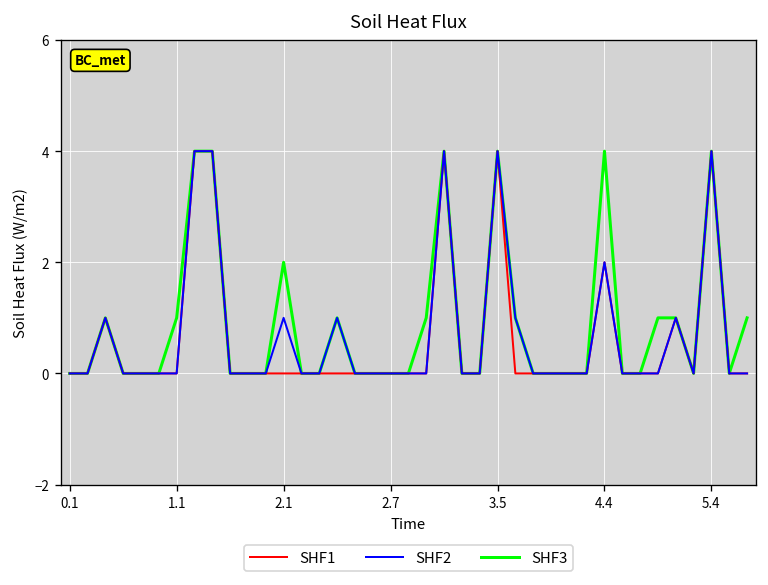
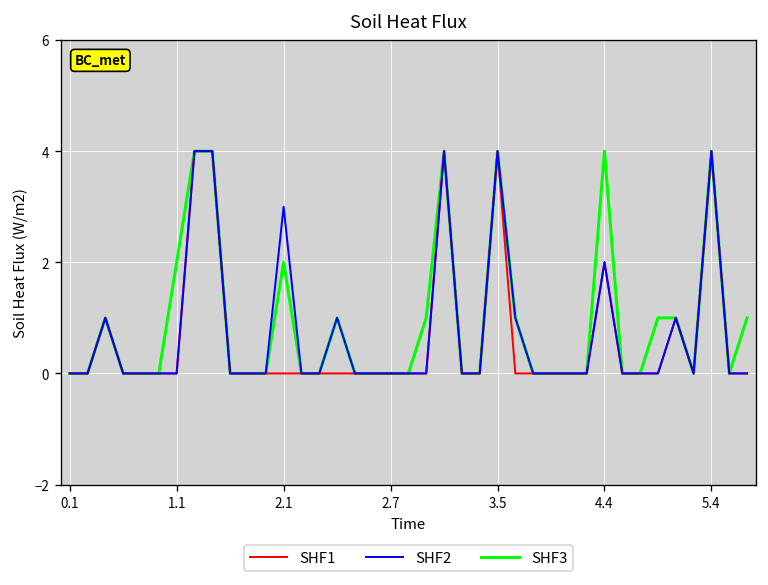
SHF3, 1.1: 1 -> 2
SHF2, 2.1: 1 -> 3
